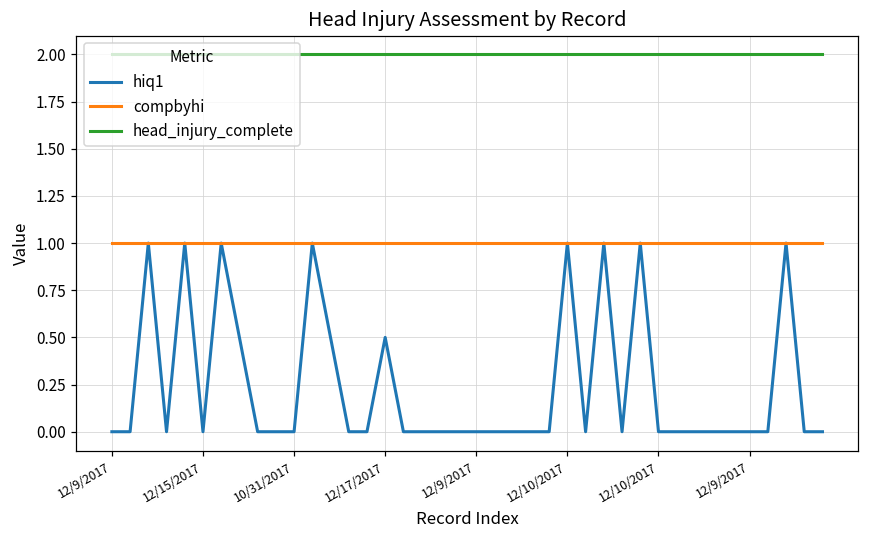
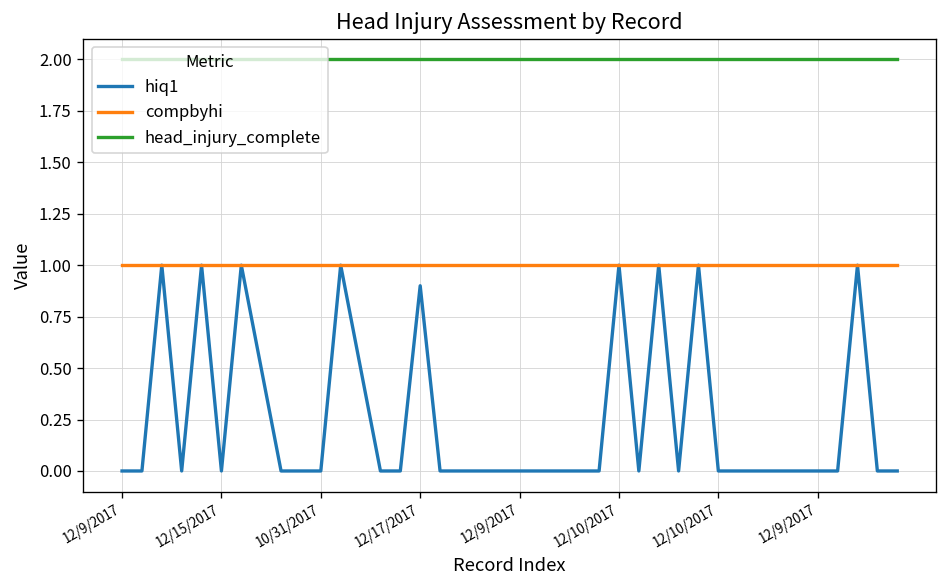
hiq1, 12/17/2017: 0.5 -> 0.9
